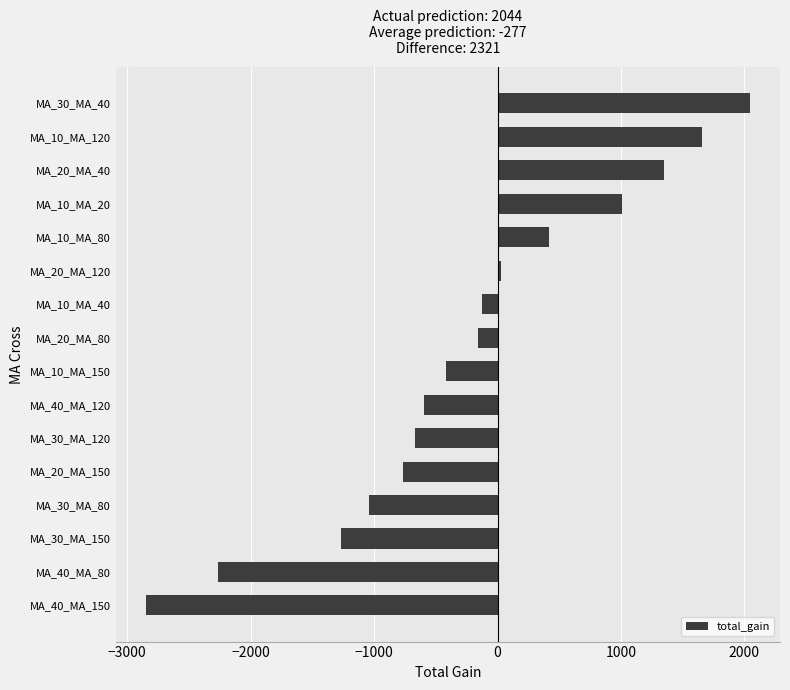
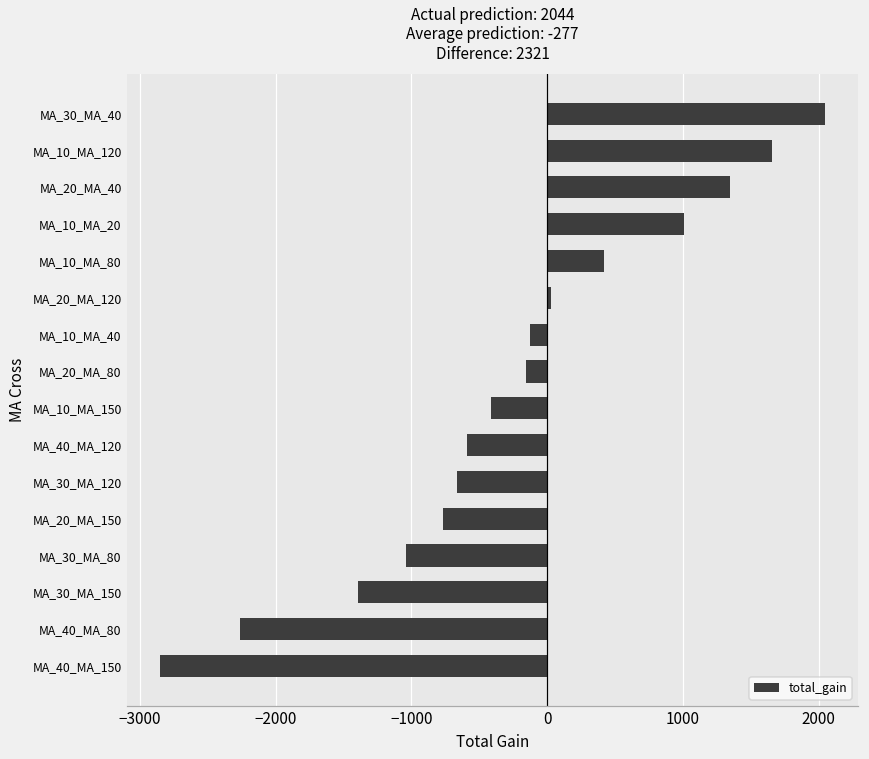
MA_30_MA_150: -1270 -> -1390
